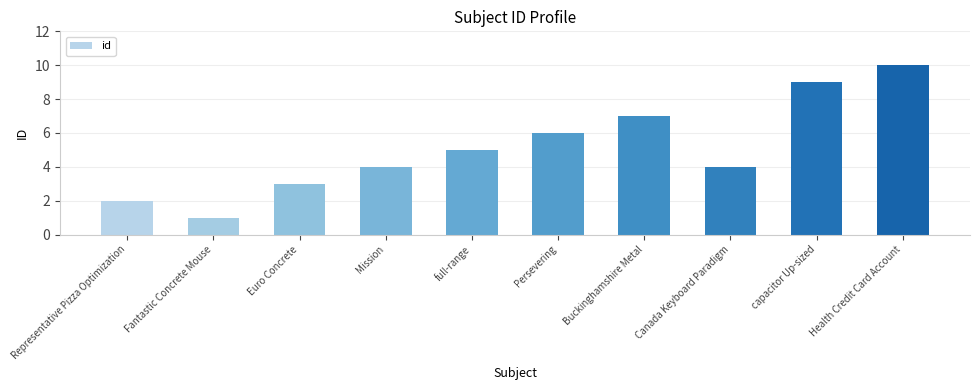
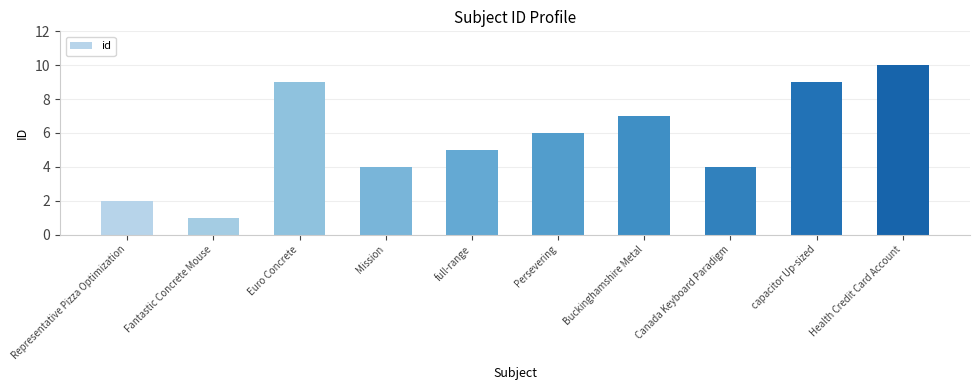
Euro Concrete: 3 -> 9
